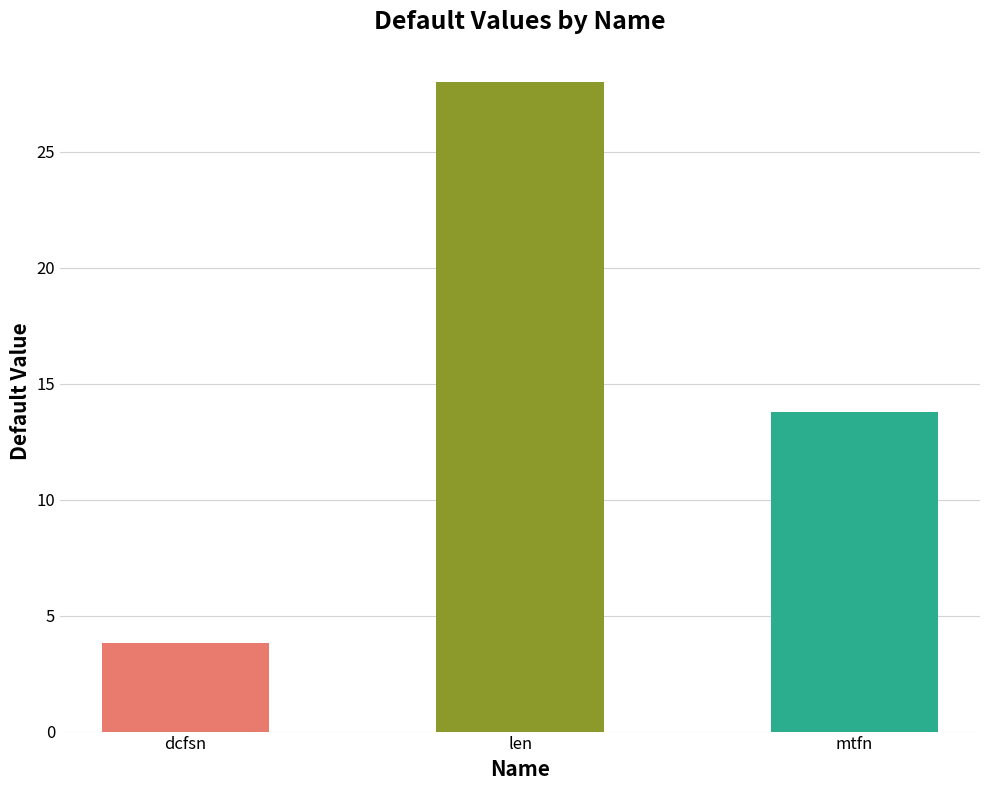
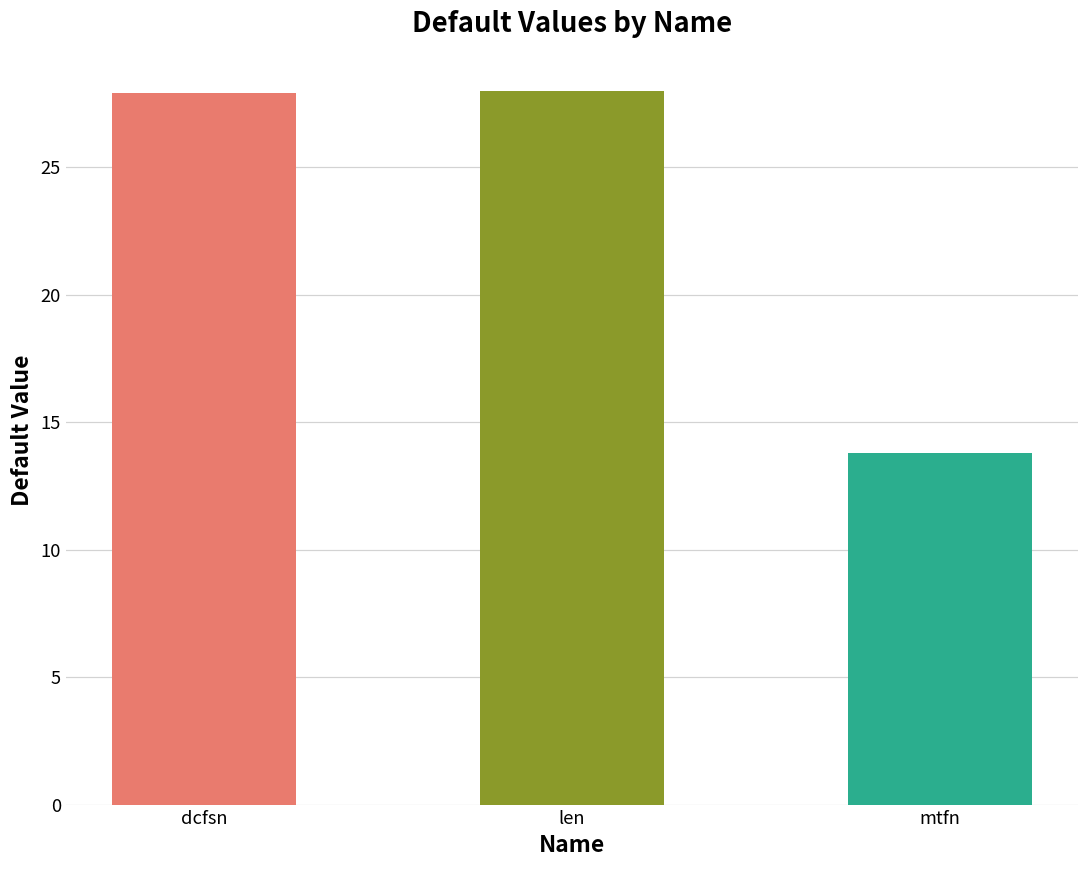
dcfsn: 3.8 -> 27.9
